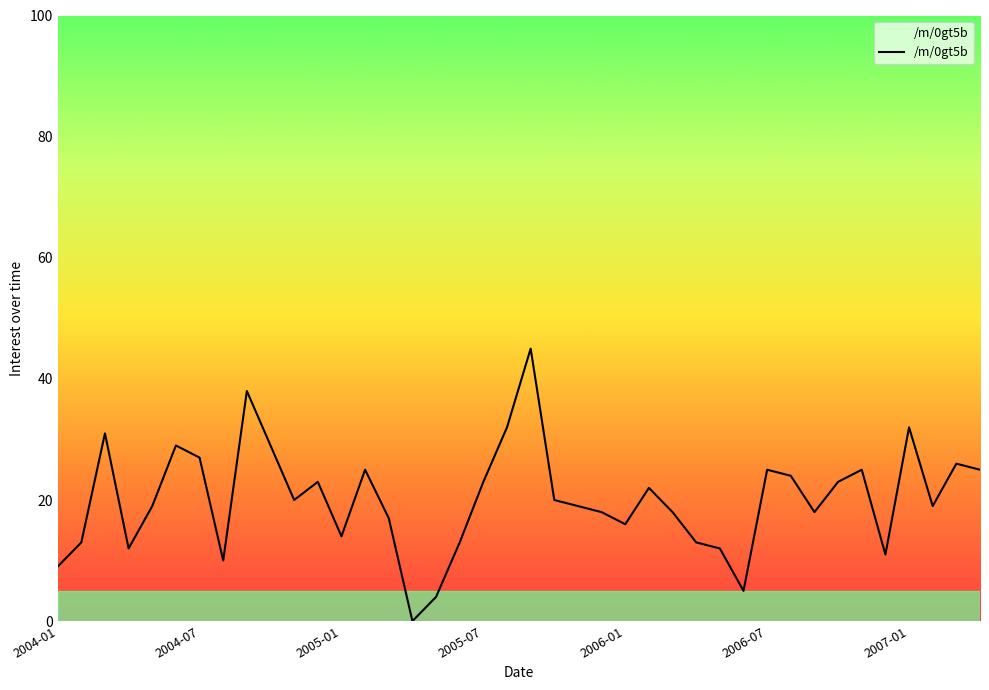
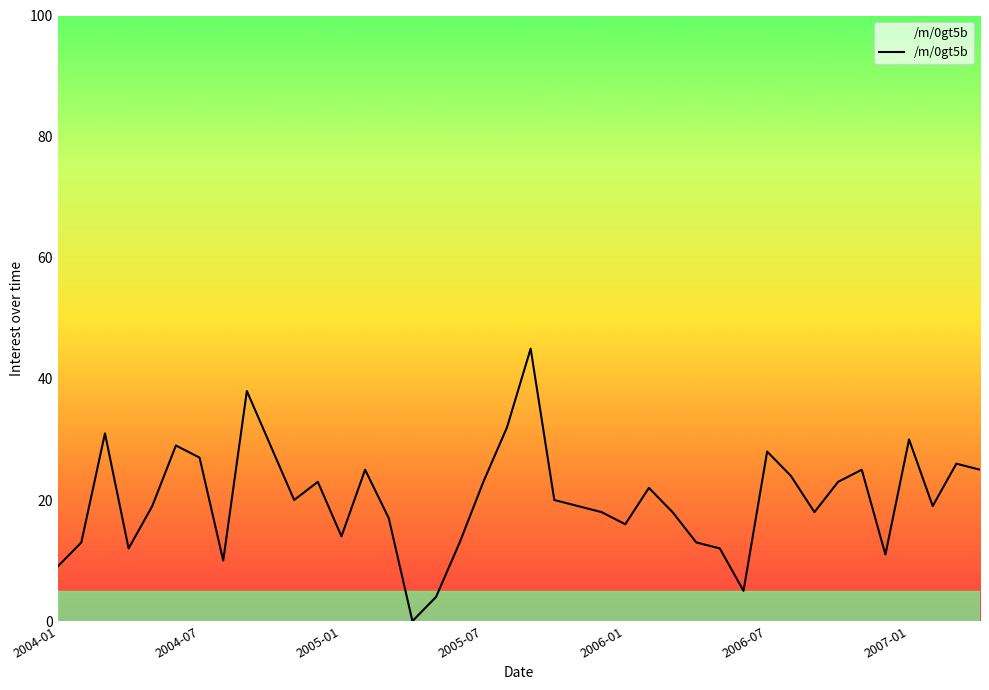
2006-07: 25 -> 28
2007-01: 32 -> 30
